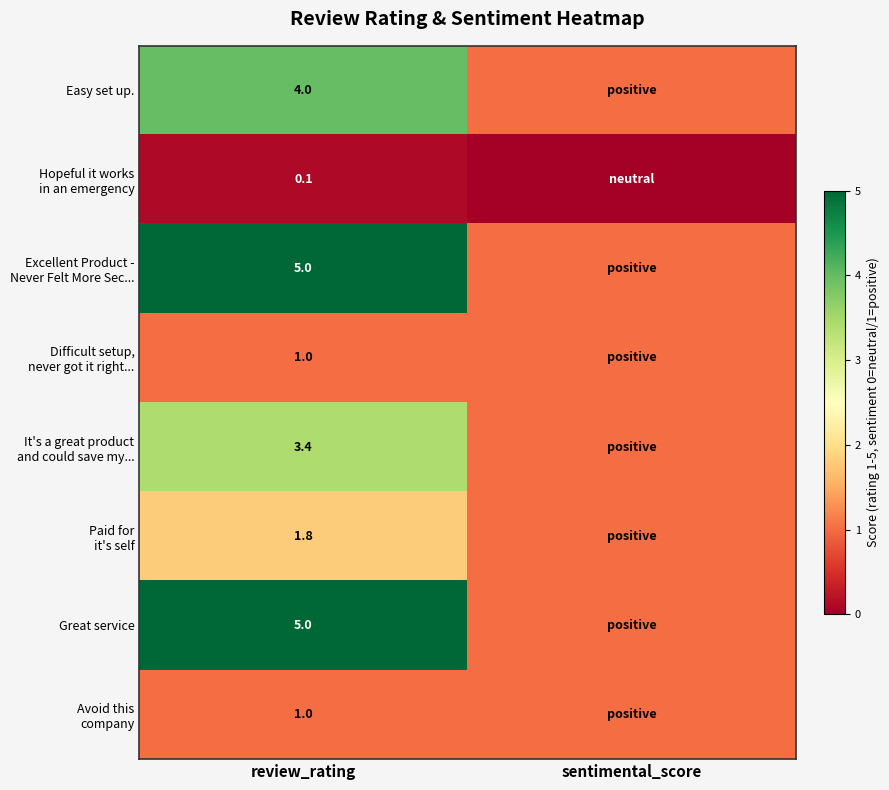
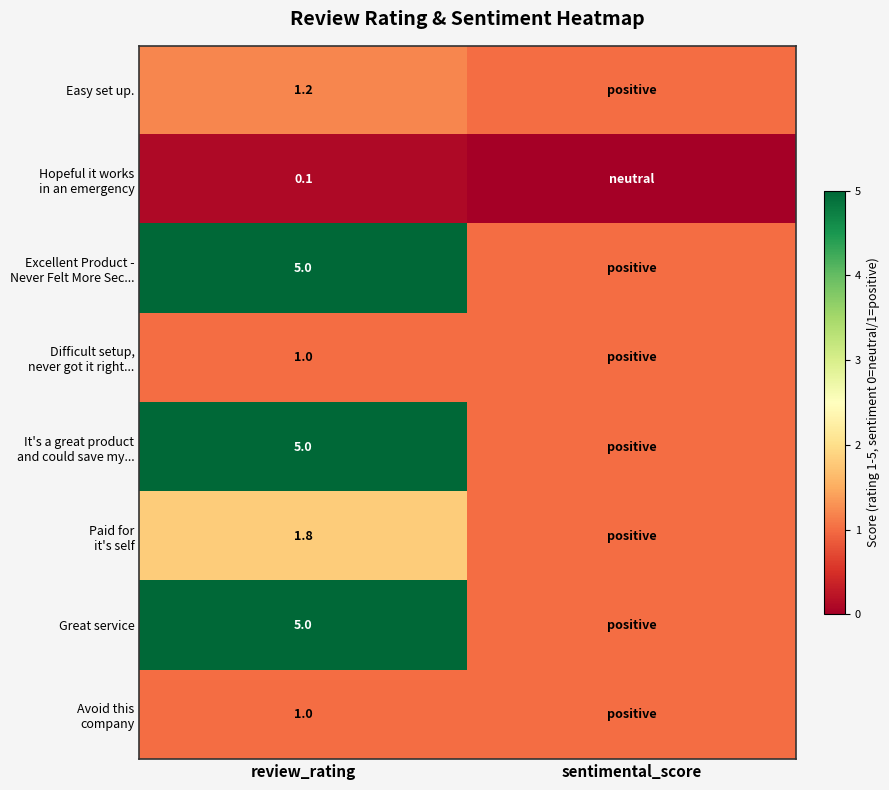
Easy set up., review_rating: 4.0 -> 1.2
It's a great product and could save my..., review_rating: 3.4 -> 5.0
